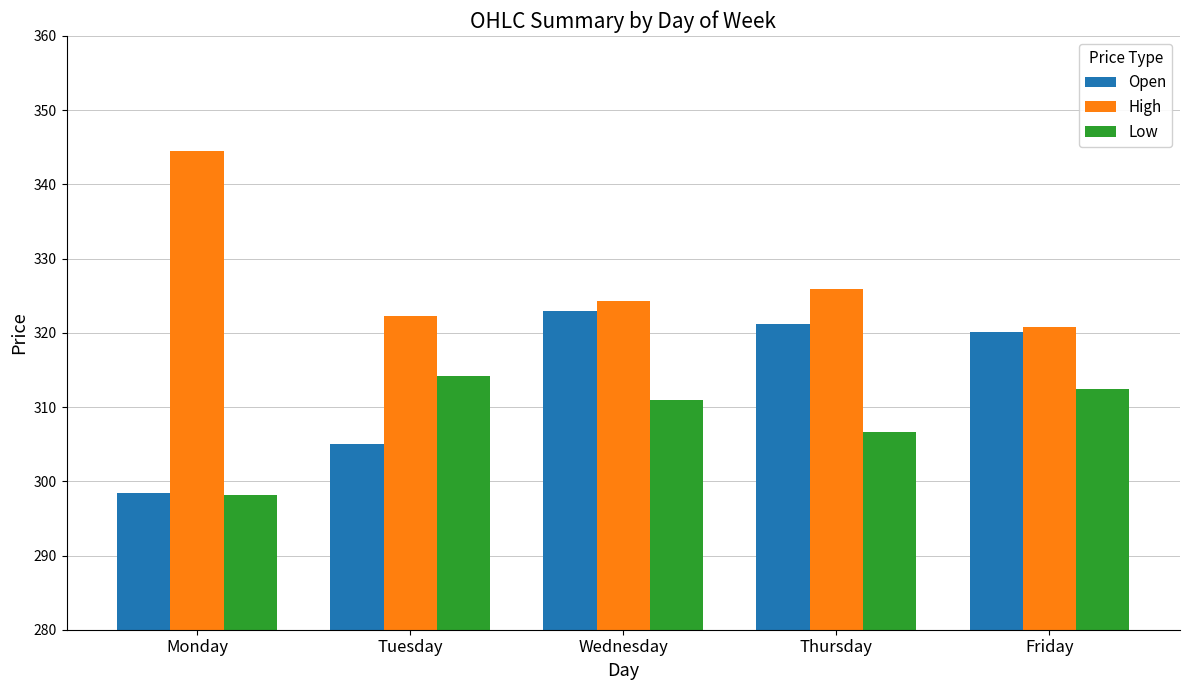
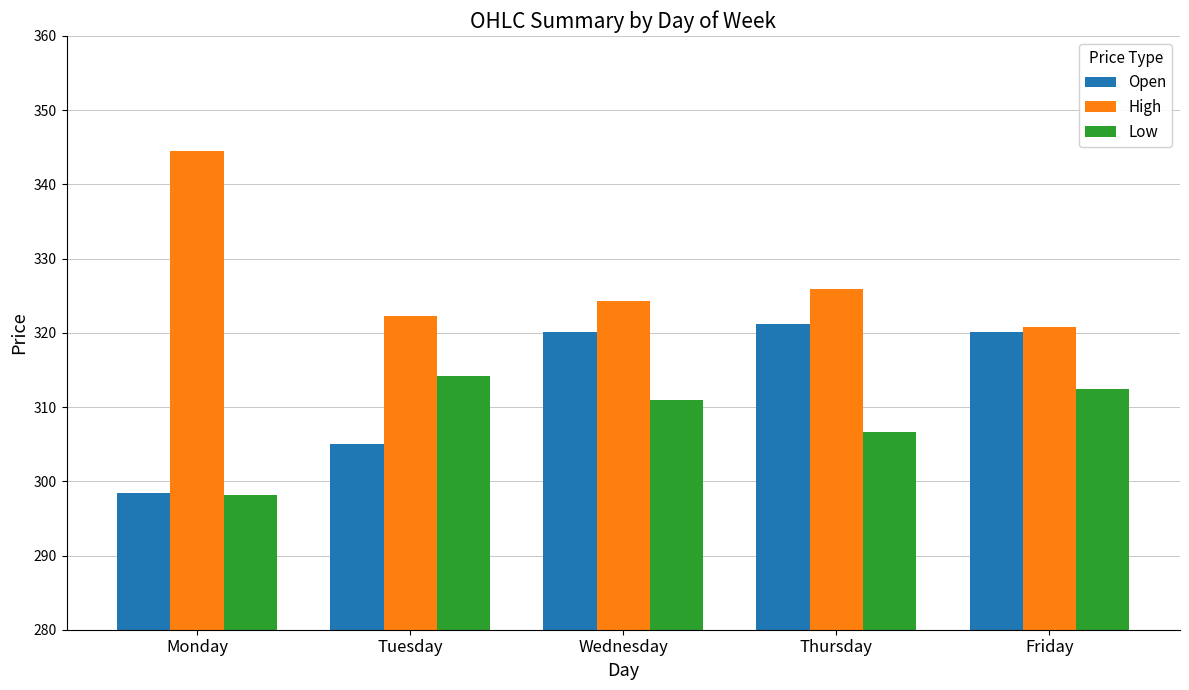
Open, Wednesday: 323 -> 320
